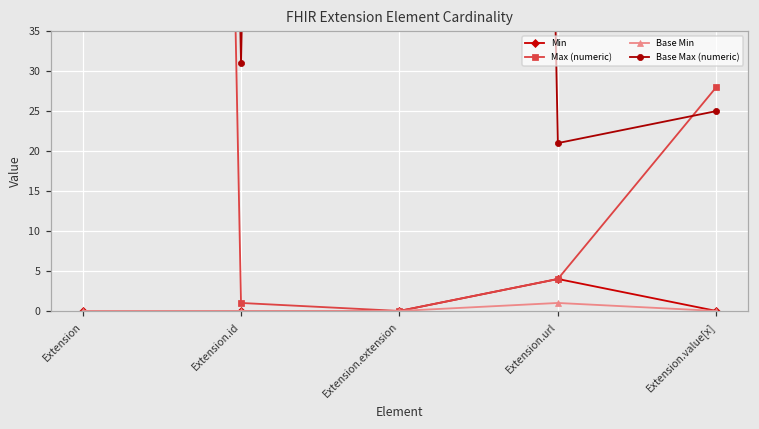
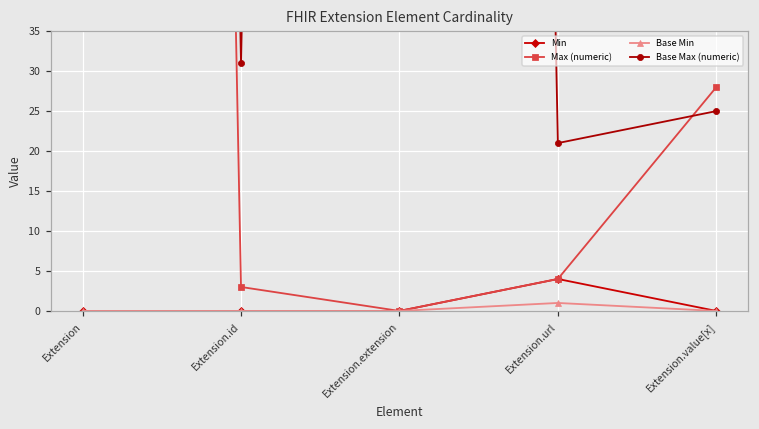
Max (numeric), Extension.id: 1 -> 3
